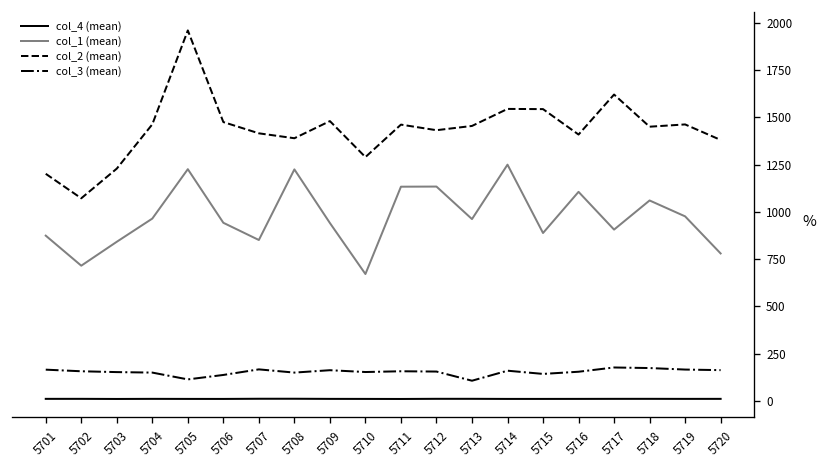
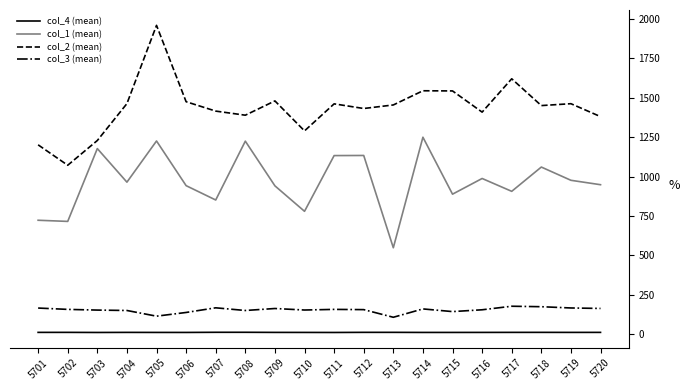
col_1 (mean), 5701: 870 -> 720
col_1 (mean), 5703: 840 -> 1180
col_1 (mean), 5710: 670 -> 780
col_1 (mean), 5713: 960 -> 550
col_1 (mean), 5716: 1110 -> 990
col_1 (mean), 5720: 780 -> 950
